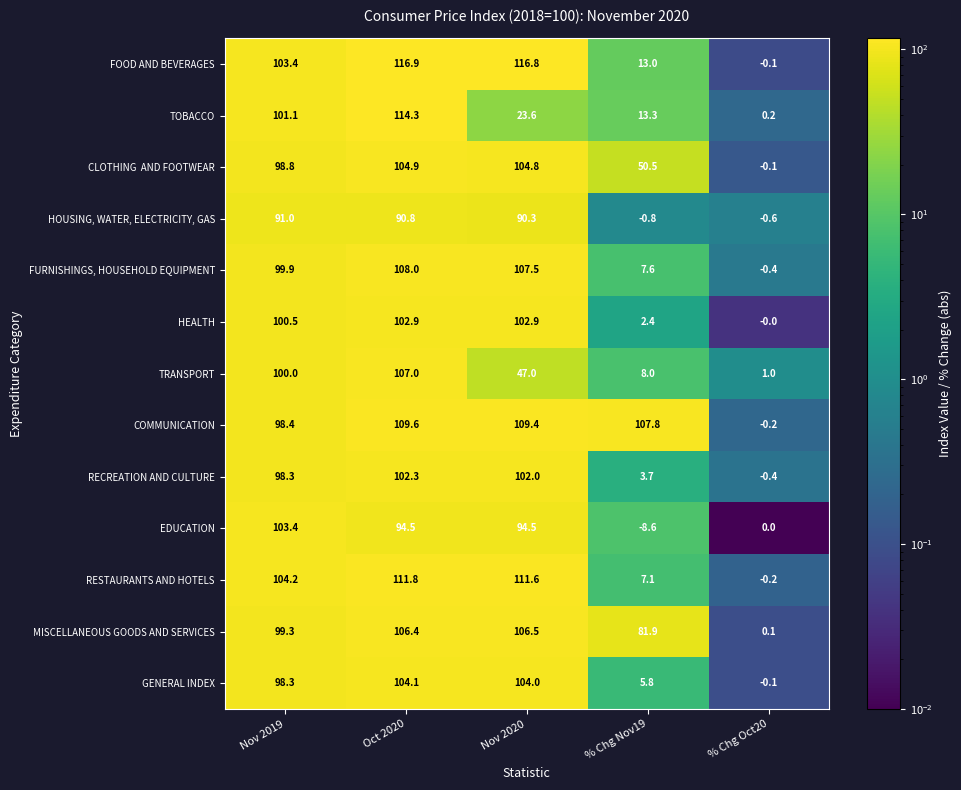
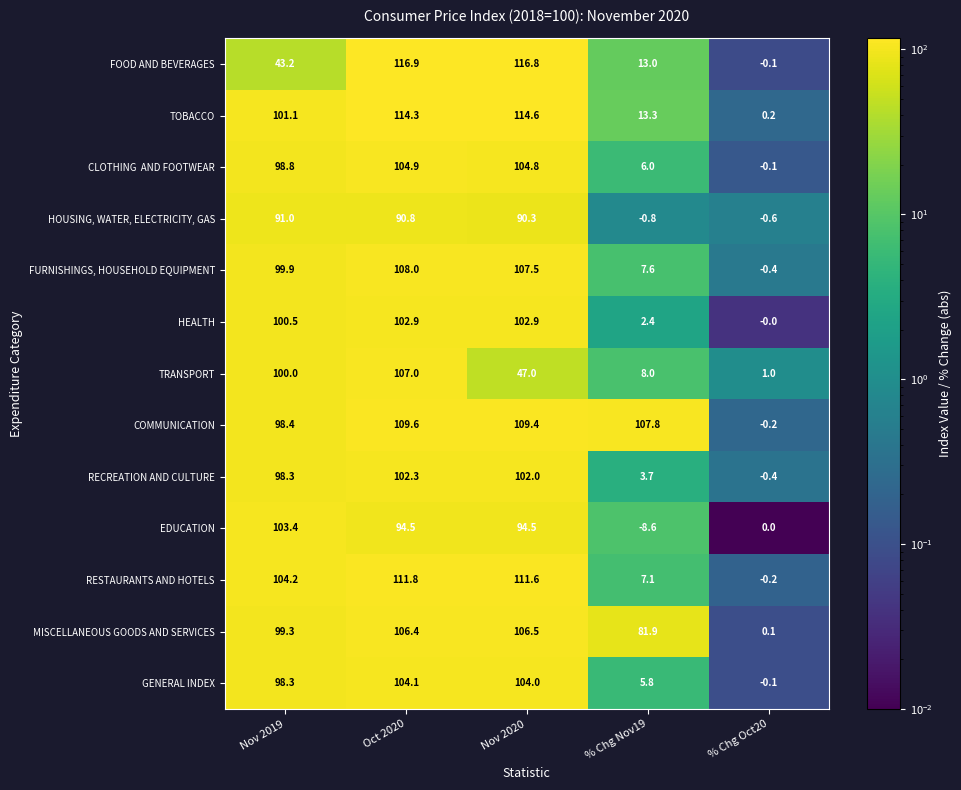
FOOD AND BEVERAGES, Nov 2019: 103.4 -> 43.2
TOBACCO, Nov 2020: 23.6 -> 114.6
CLOTHING AND FOOTWEAR, % Chg Nov19: 50.5 -> 6.0
